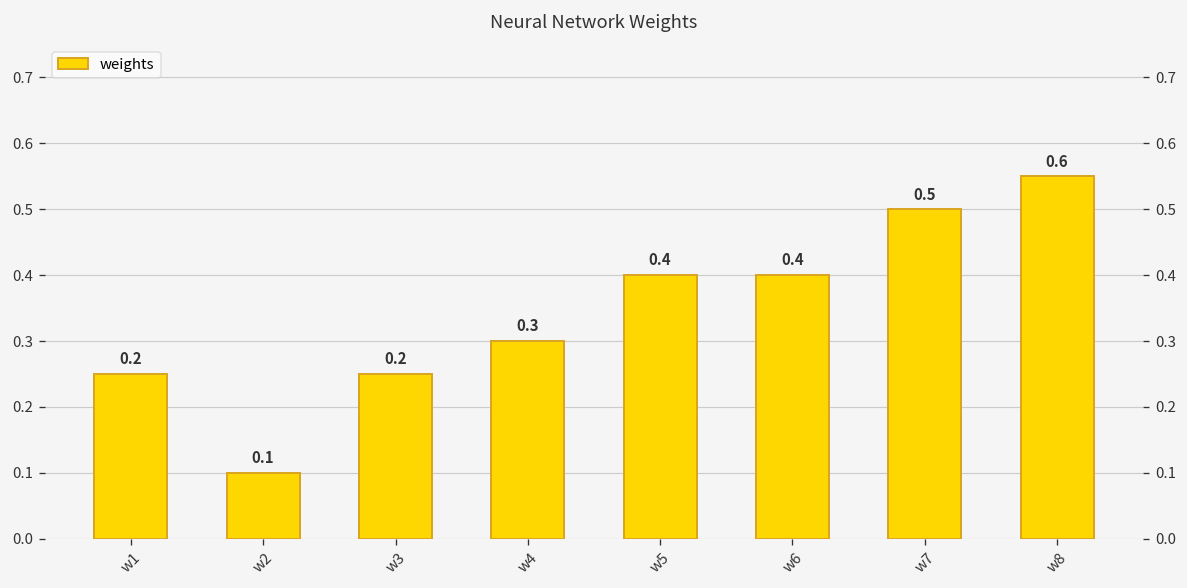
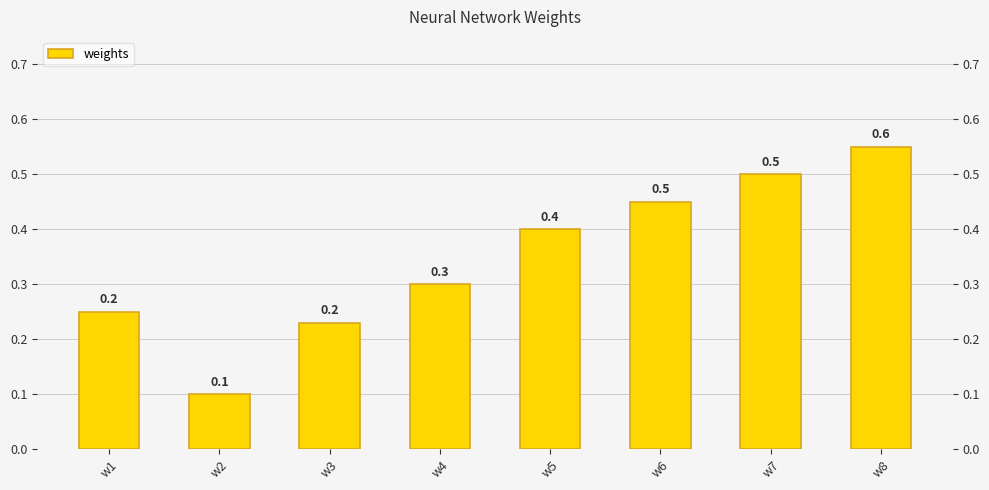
w3: 0.25 -> 0.23
w6: 0.4 -> 0.5
